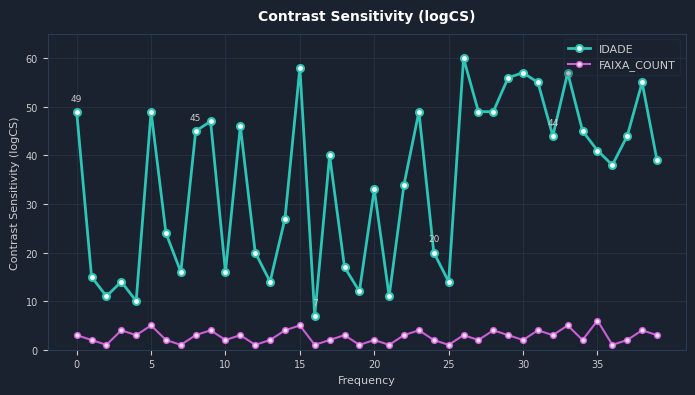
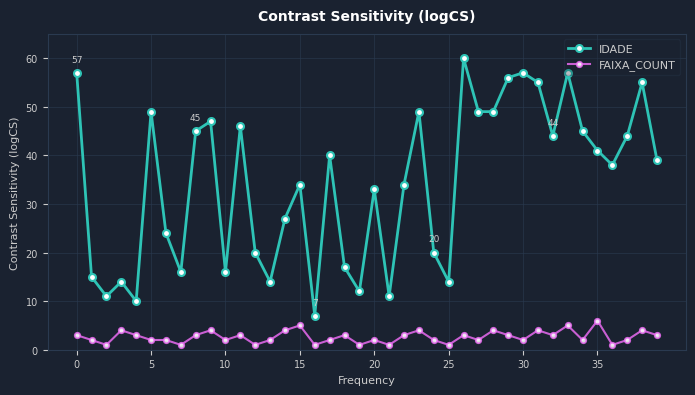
IDADE, 0: 49 -> 57
FAIXA_COUNT, 5: 5 -> 2
IDADE, 15: 58 -> 34
